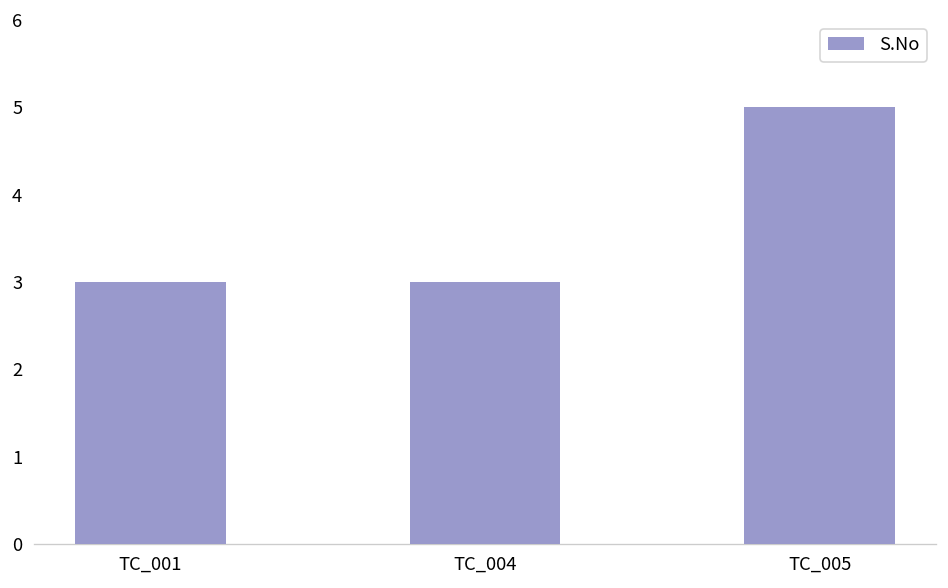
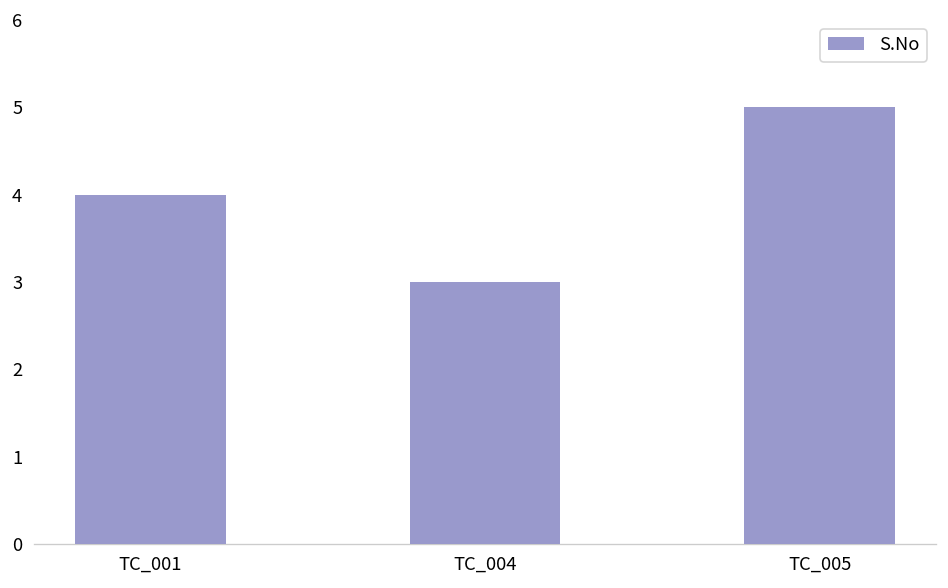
TC_001: 3 -> 4
